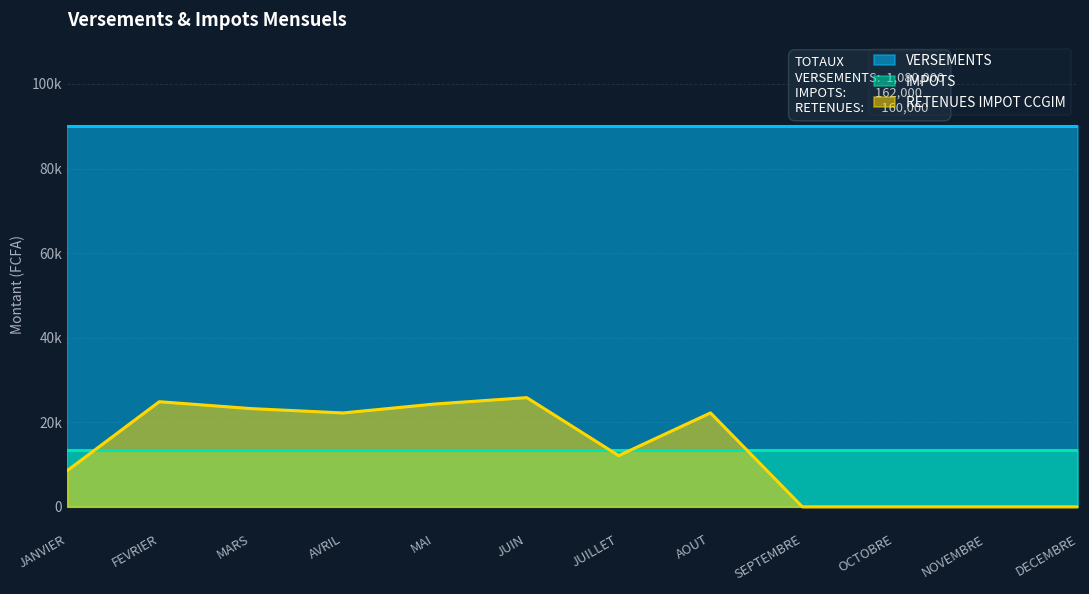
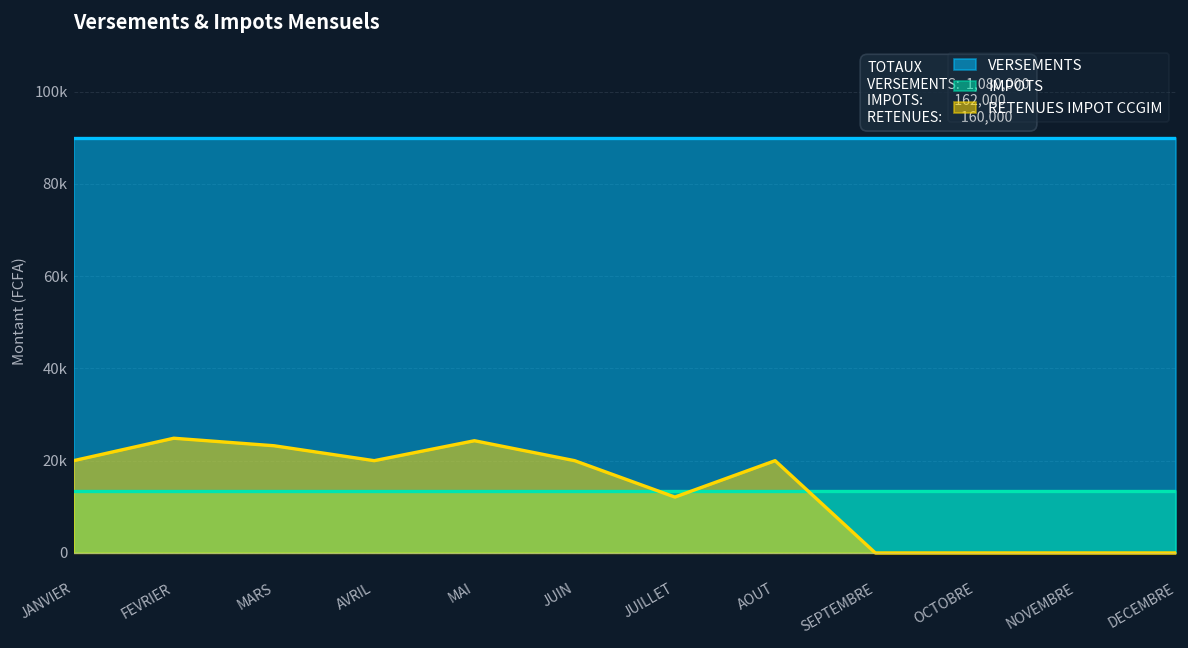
RETENUES IMPOT CCGIM, JANVIER: 9000 -> 20000
RETENUES IMPOT CCGIM, AVRIL: 22000 -> 20000
RETENUES IMPOT CCGIM, JUIN: 26000 -> 20000
RETENUES IMPOT CCGIM, AOUT: 22000 -> 20000
